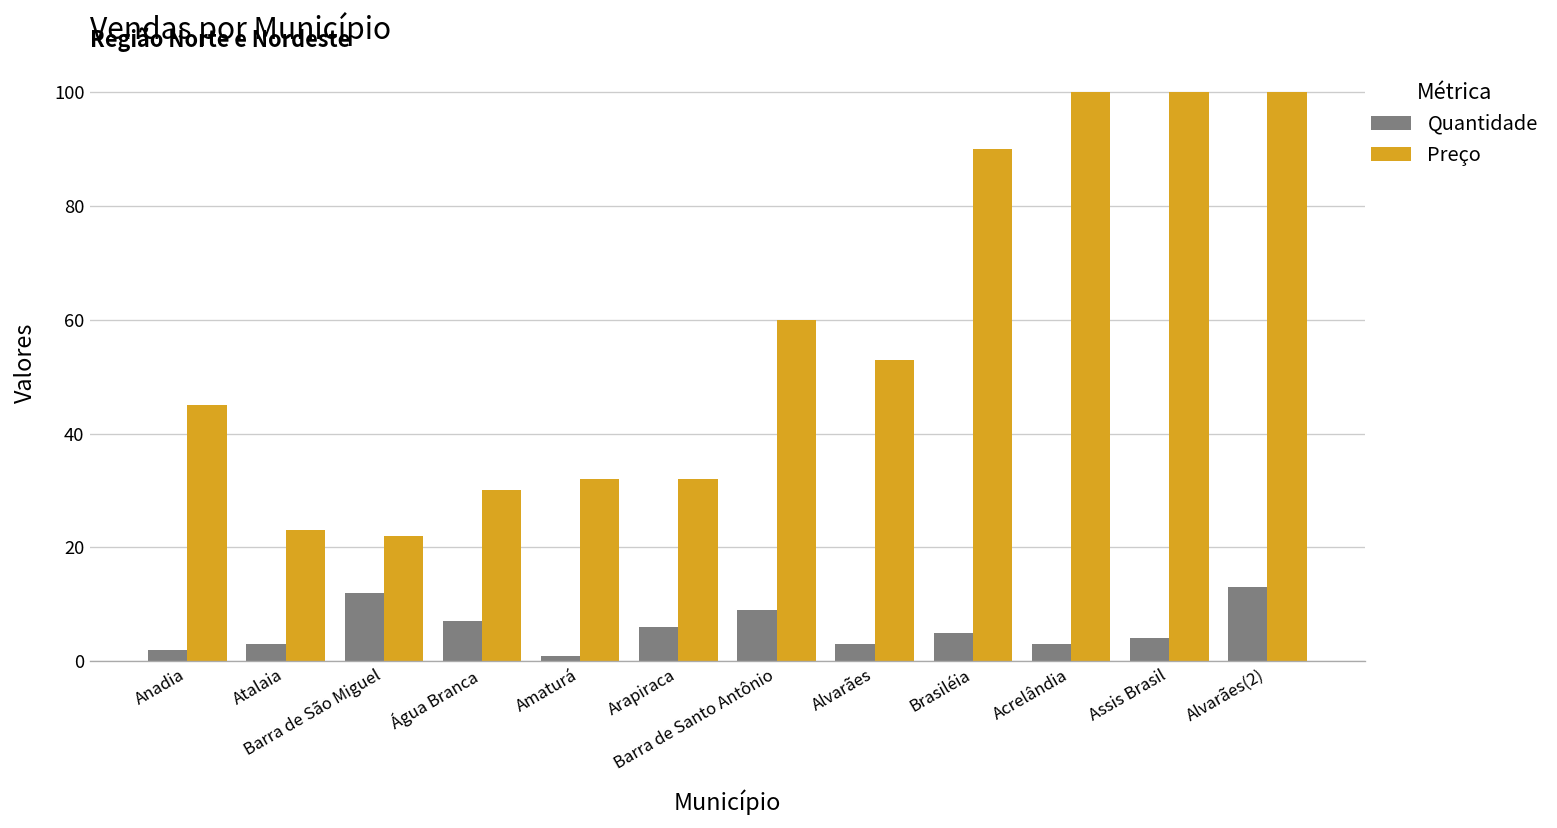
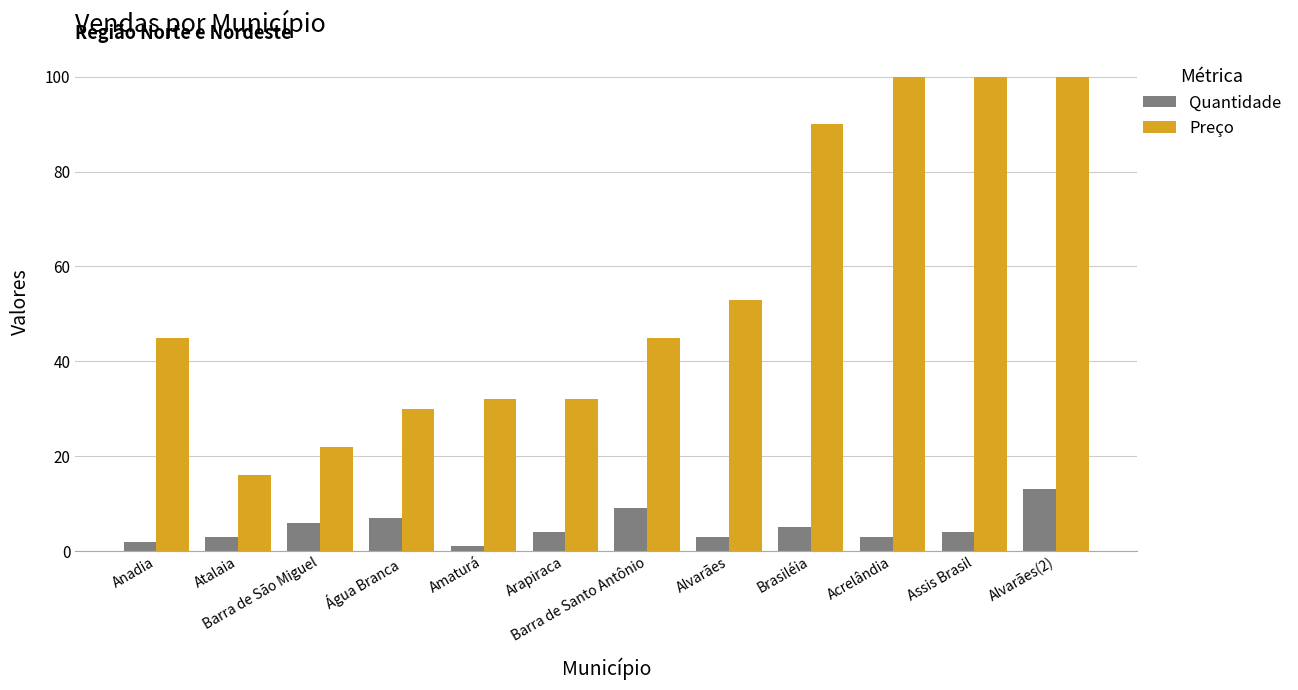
Preço, Atalaia: 23 -> 16
Quantidade, Barra de São Miguel: 12 -> 6
Quantidade, Arapiraca: 6 -> 4
Preço, Barra de Santo Antônio: 60 -> 45
